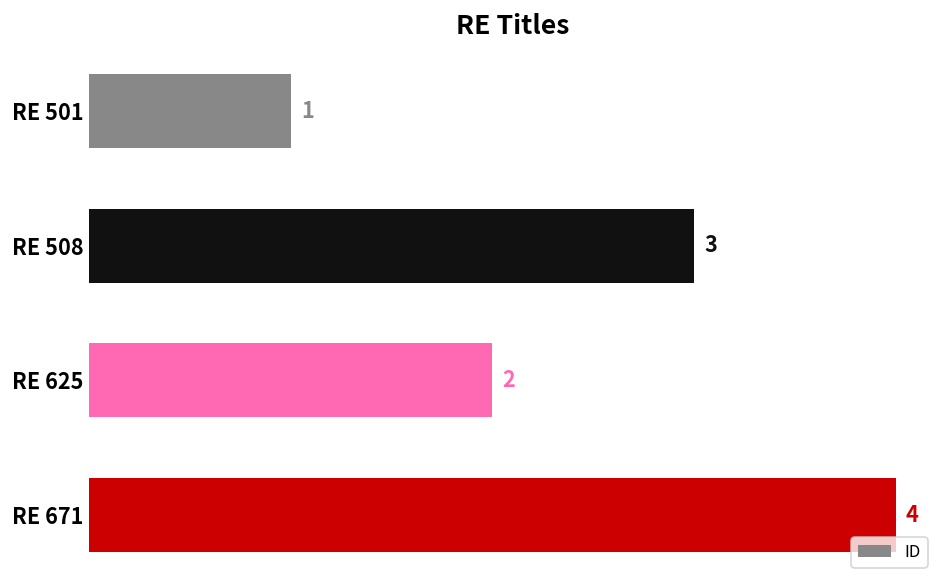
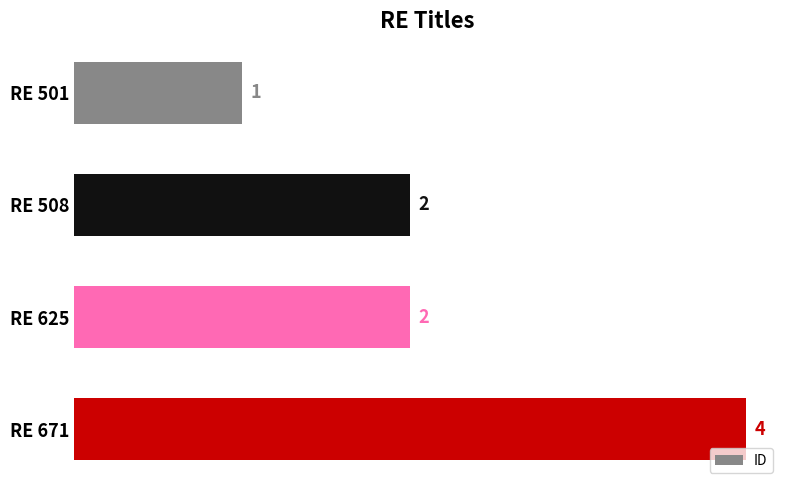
RE 508: 3 -> 2
